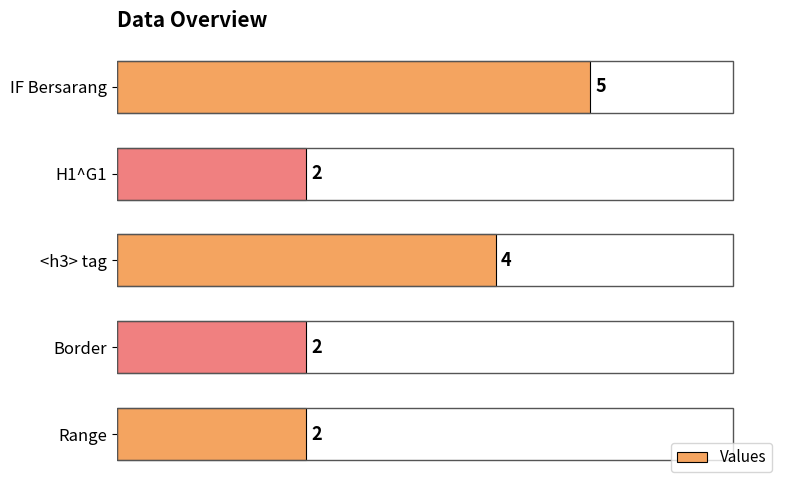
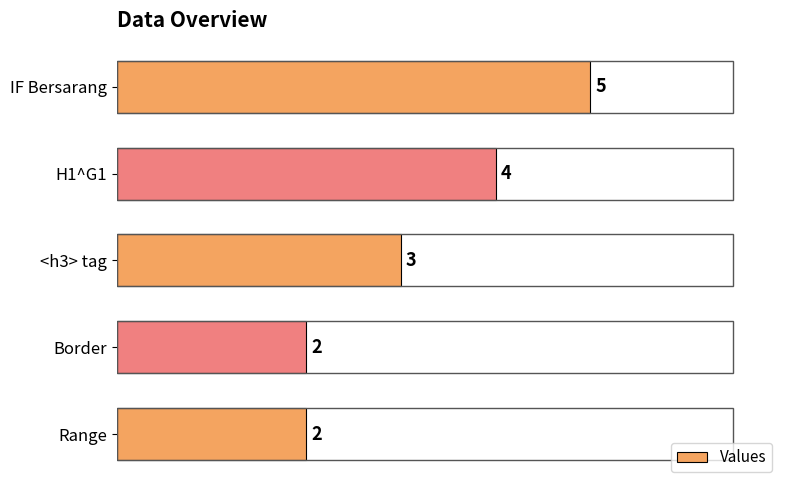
H1^G1: 2 -> 4
<h3> tag: 4 -> 3
